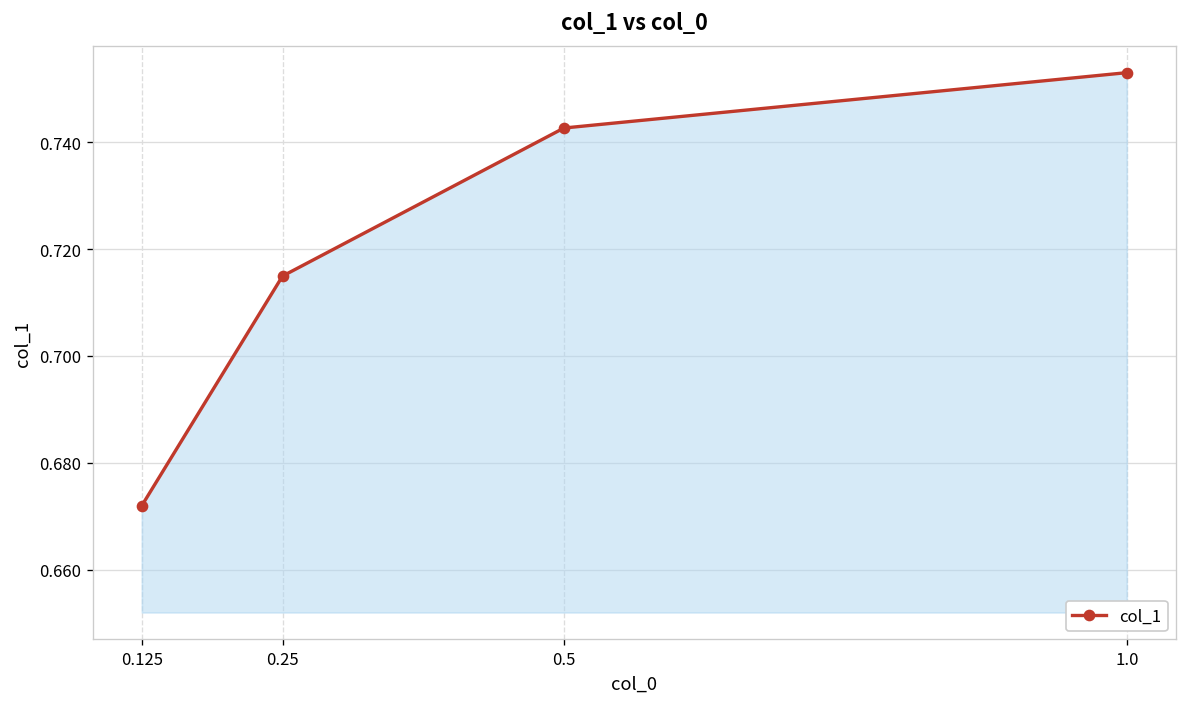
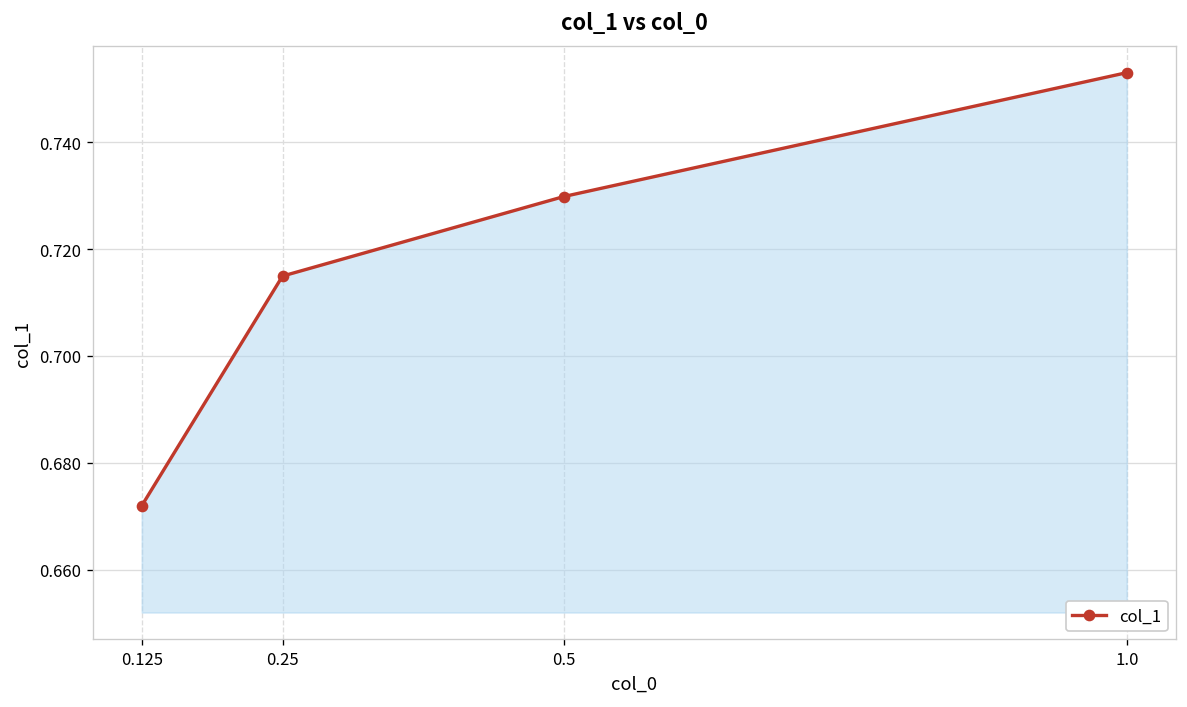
0.5: 0.743 -> 0.730
